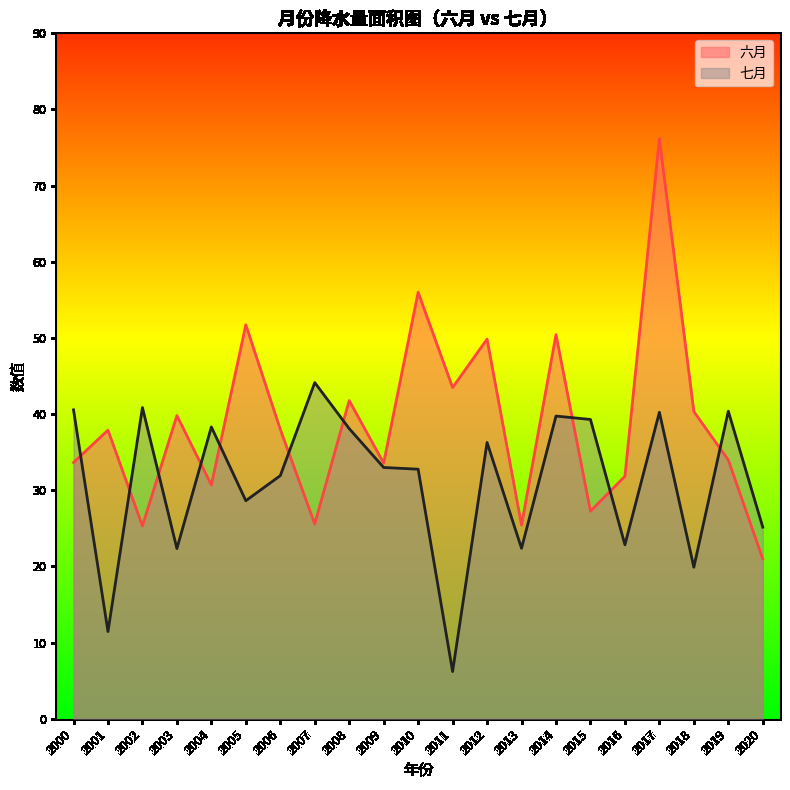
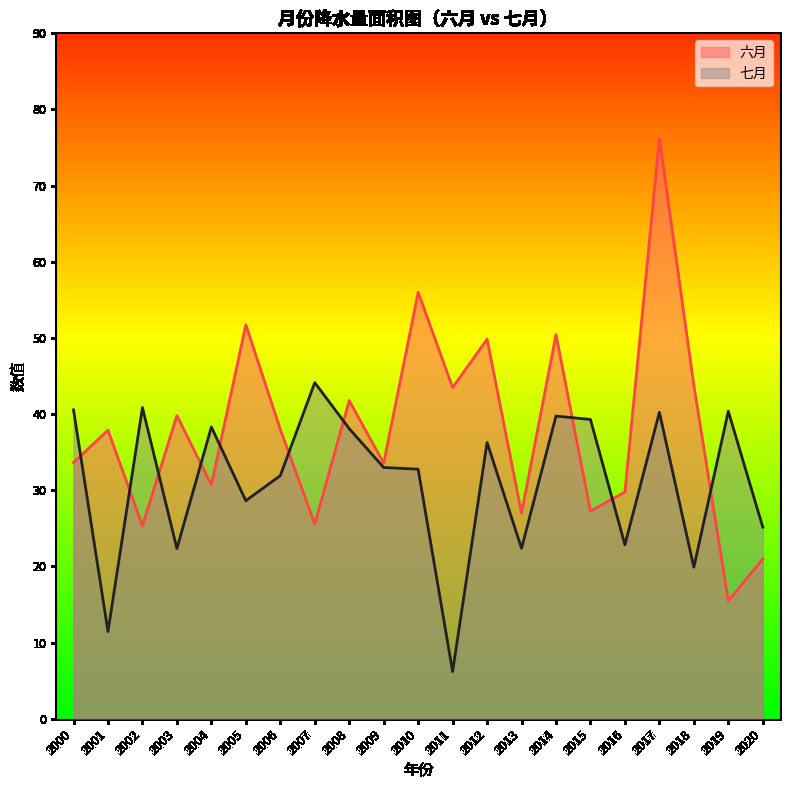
六月, 2013: 25 -> 27
六月, 2016: 32 -> 30
六月, 2018: 40 -> 44
六月, 2019: 34 -> 15
